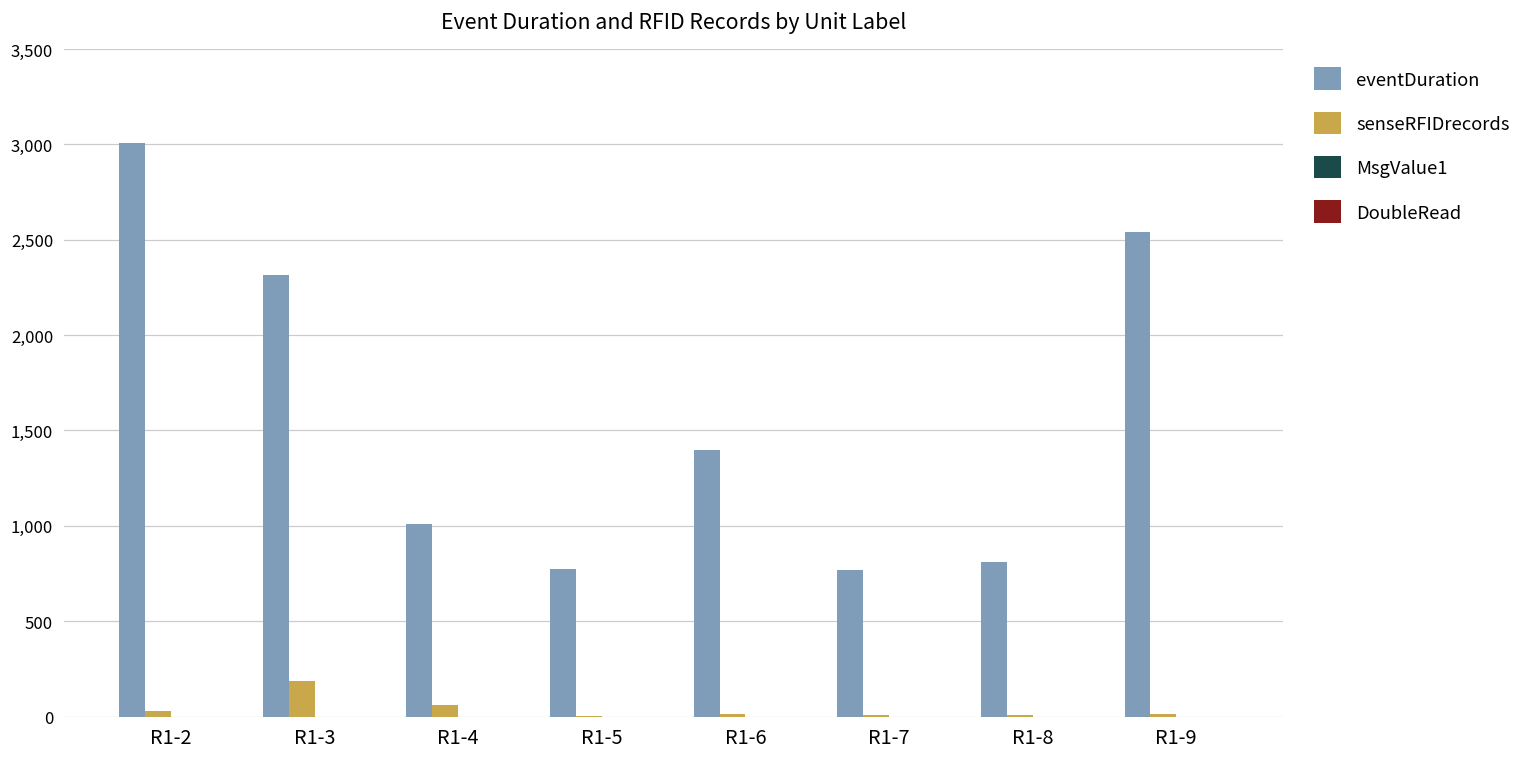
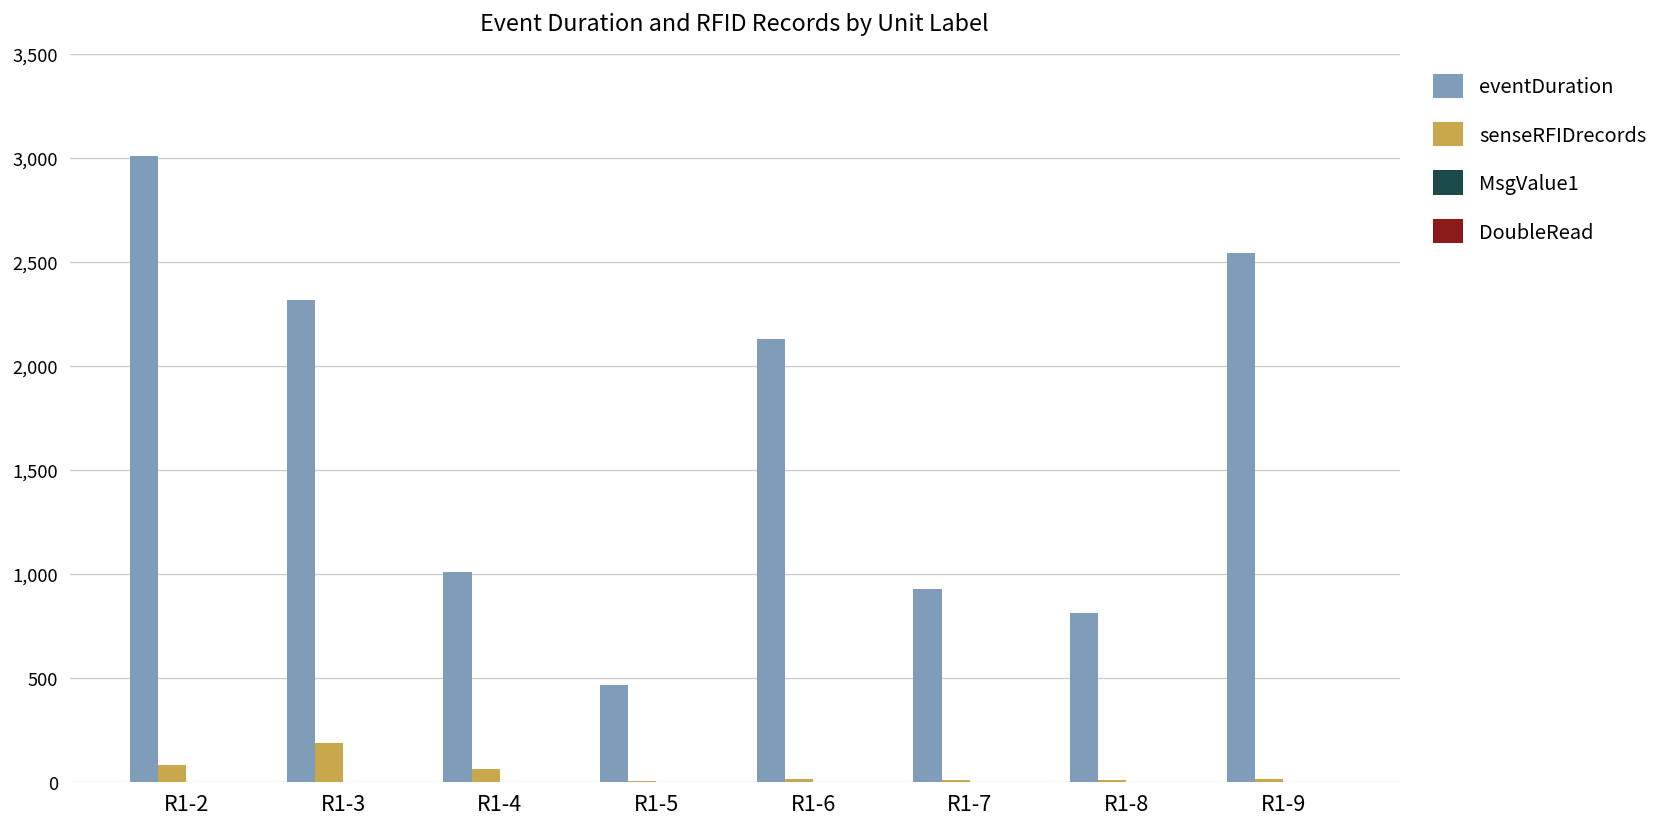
senseRFIDrecords, R1-2: 30 -> 80
eventDuration, R1-5: 770 -> 460
eventDuration, R1-6: 1,400 -> 2,130
eventDuration, R1-7: 770 -> 930
